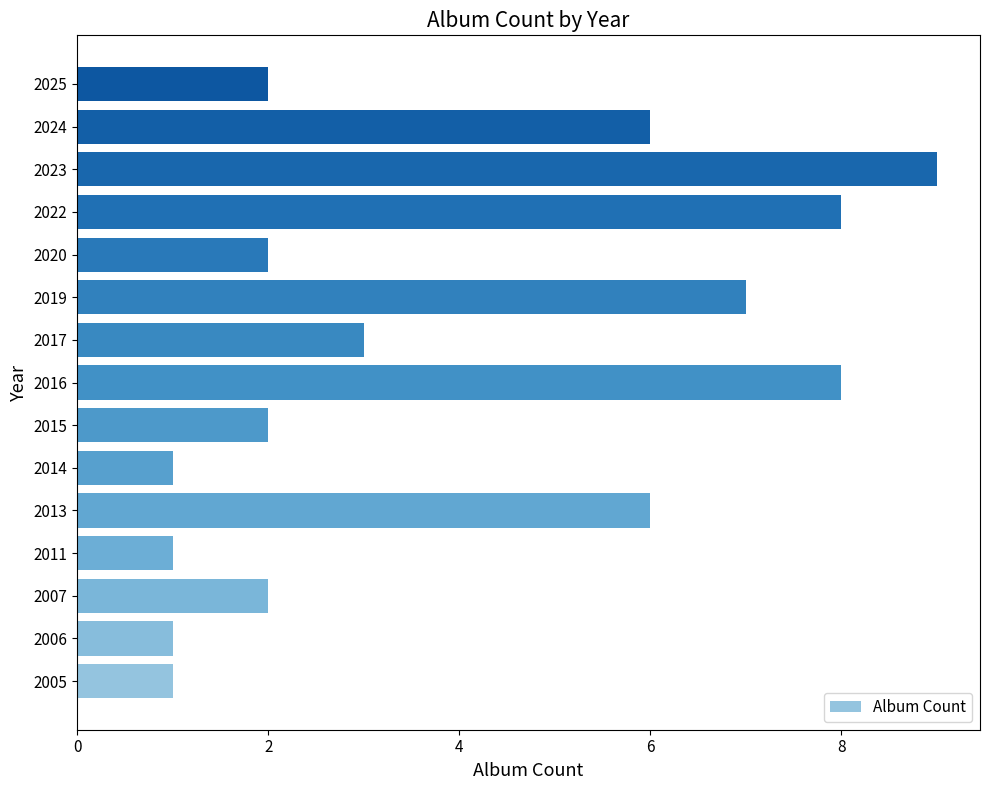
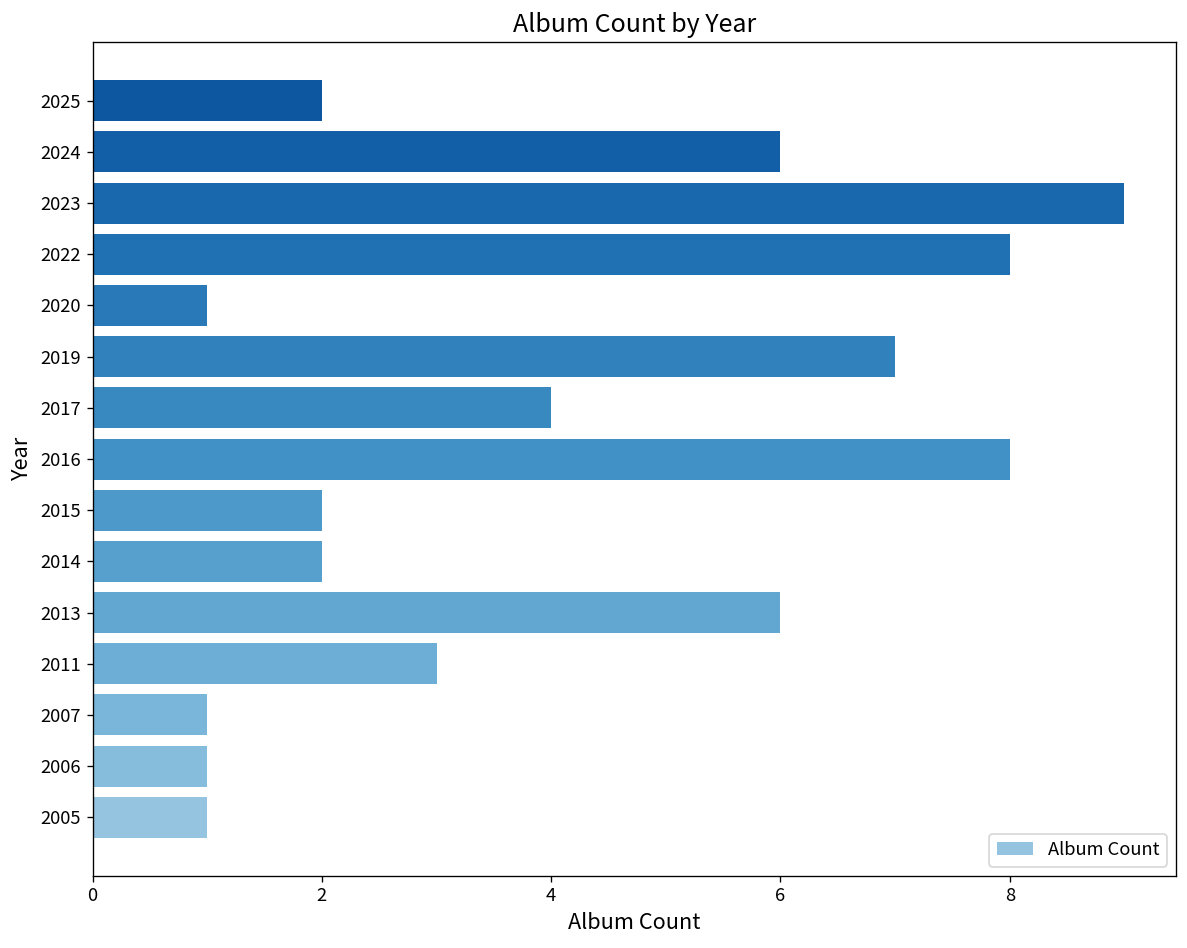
2020: 2 -> 1
2017: 3 -> 4
2014: 1 -> 2
2011: 1 -> 3
2007: 2 -> 1
